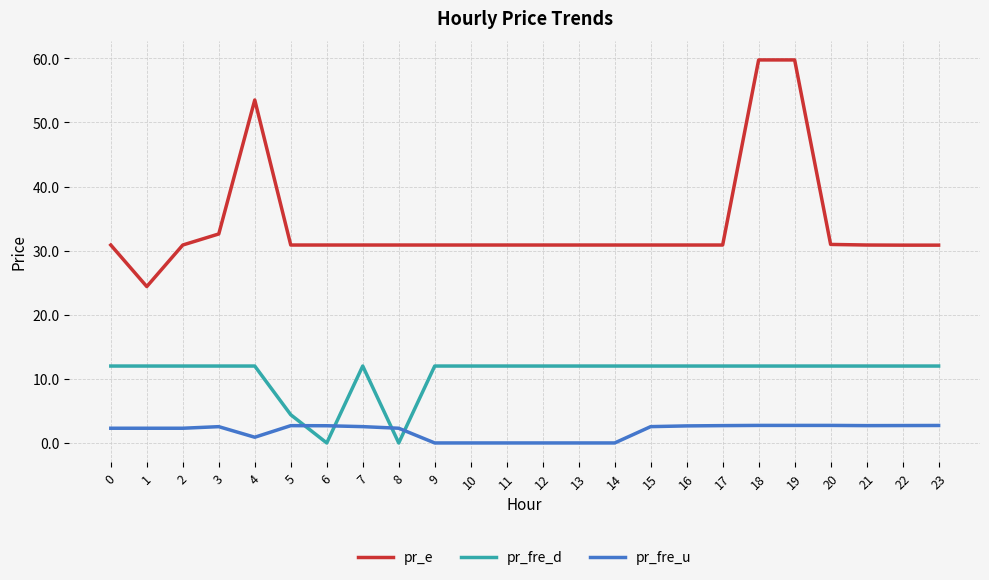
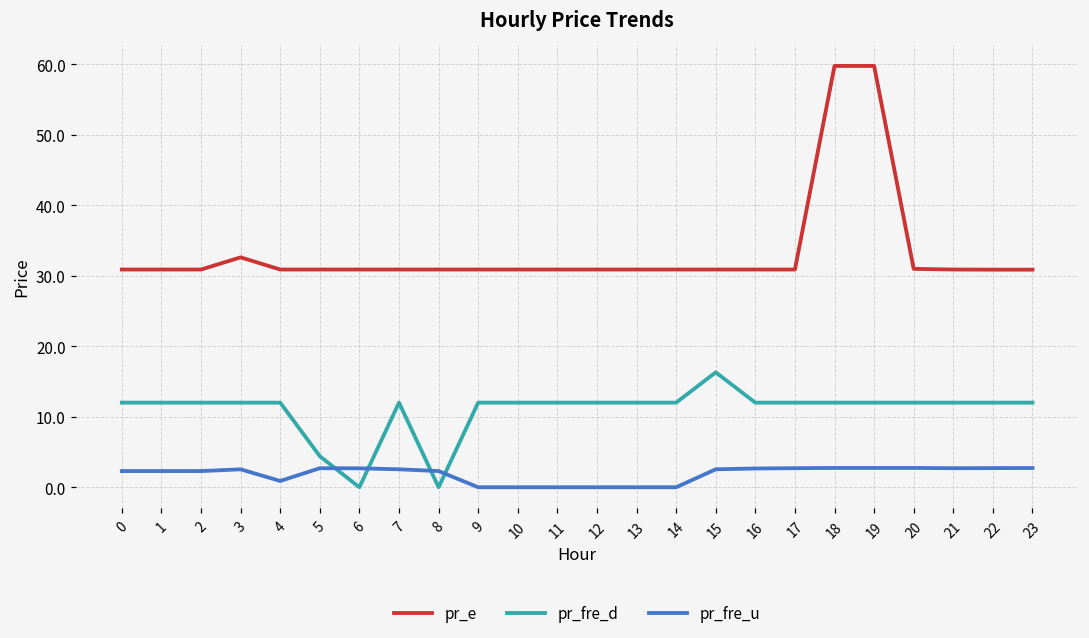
pr_e, 1: 24 -> 31
pr_e, 4: 54 -> 31
pr_fre_d, 15: 12 -> 16
